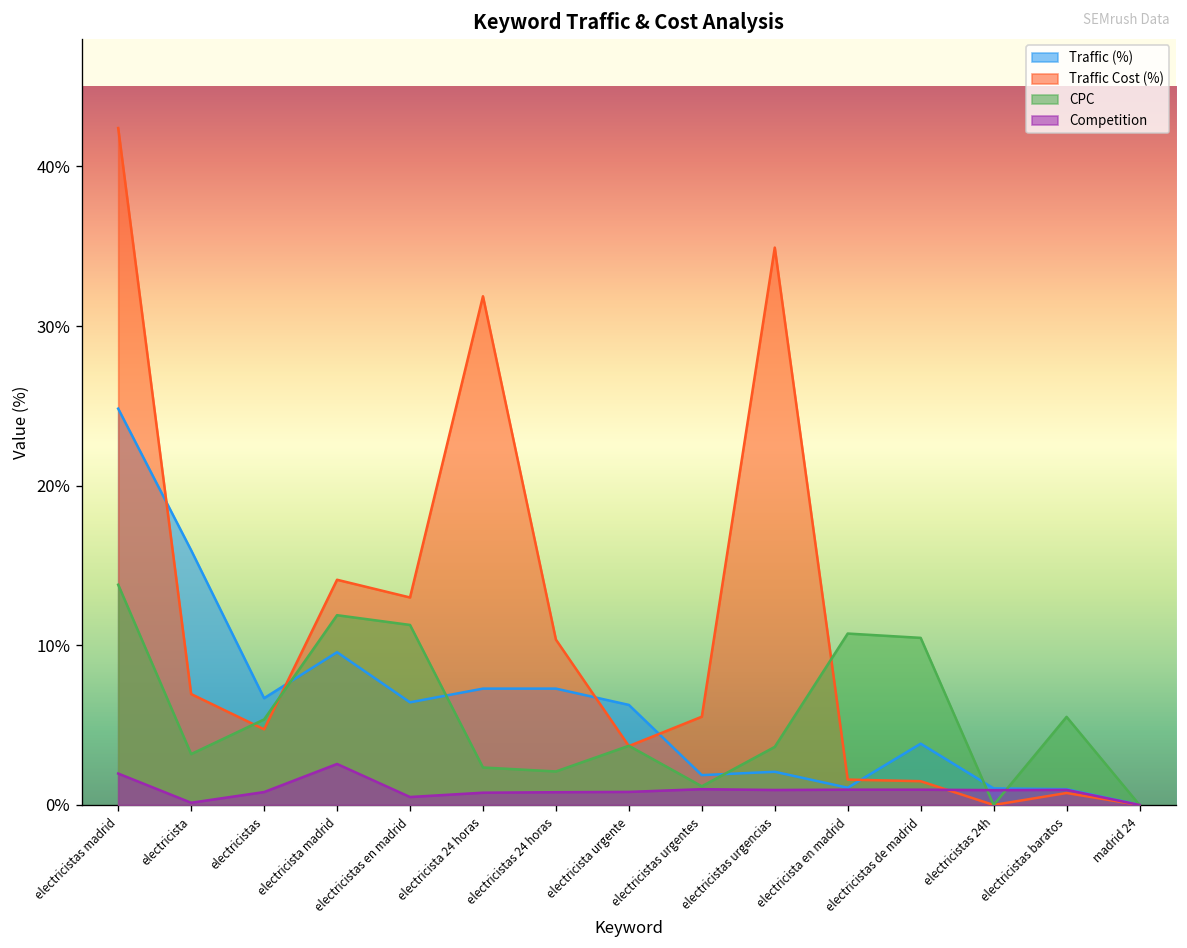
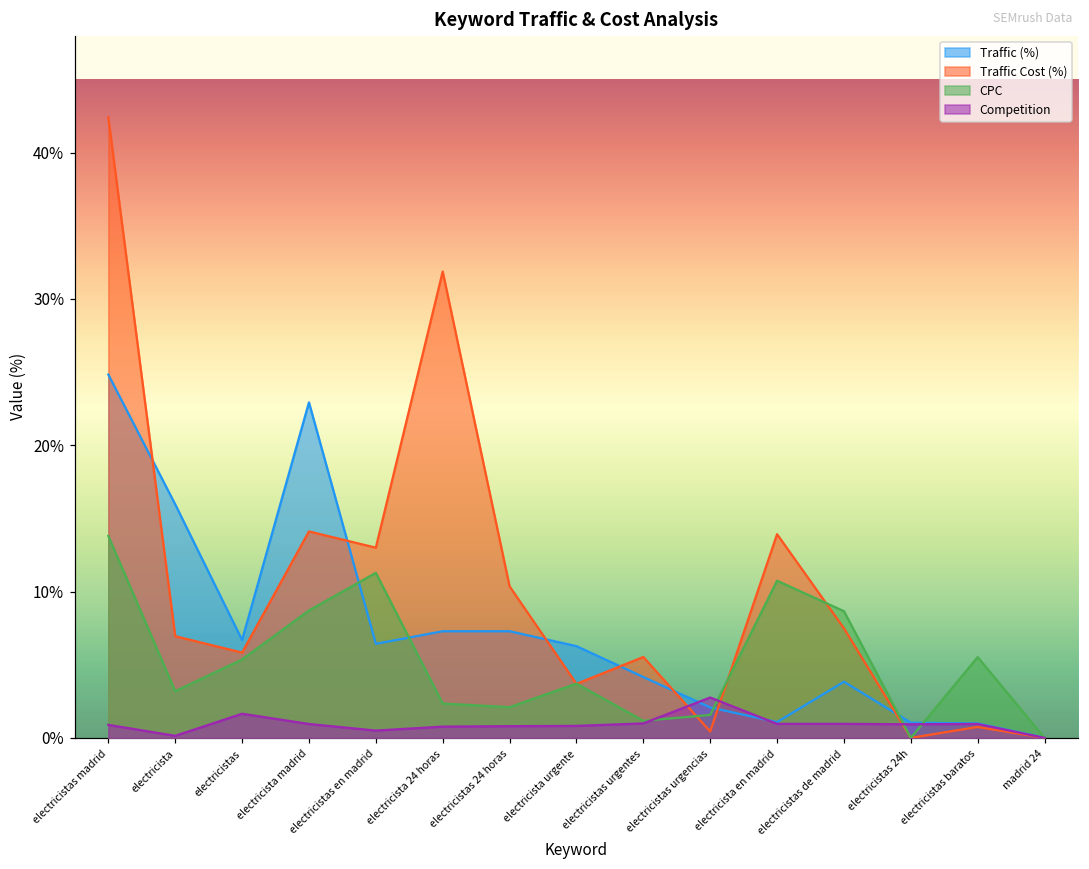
Competition, electricistas madrid: 2.0% -> 0.9%
Traffic Cost (%), electricistas: 4.7% -> 5.8%
Competition, electricistas: 0.8% -> 1.7%
Traffic (%), electricista madrid: 9.6% -> 22.9%
CPC, electricista madrid: 11.9% -> 8.7%
Competition, electricista madrid: 2.6% -> 1.0%
Traffic (%), electricistas urgentes: 1.9% -> 4.2%
Traffic Cost (%), electricistas urgencias: 34.9% -> 0.4%
CPC, electricistas urgencias: 3.6% -> 1.6%
Competition, electricistas urgencias: 0.9% -> 2.8%
Traffic Cost (%), electricista en madrid: 1.6% -> 13.9%
Traffic Cost (%), electricistas de madrid: 1.5% -> 7.5%
CPC, electricistas de madrid: 10.5% -> 8.7%
